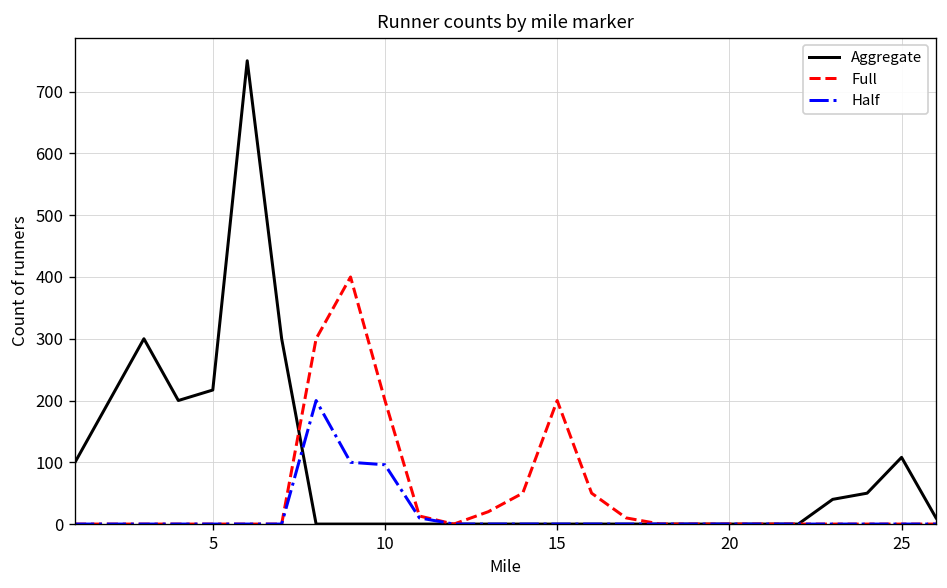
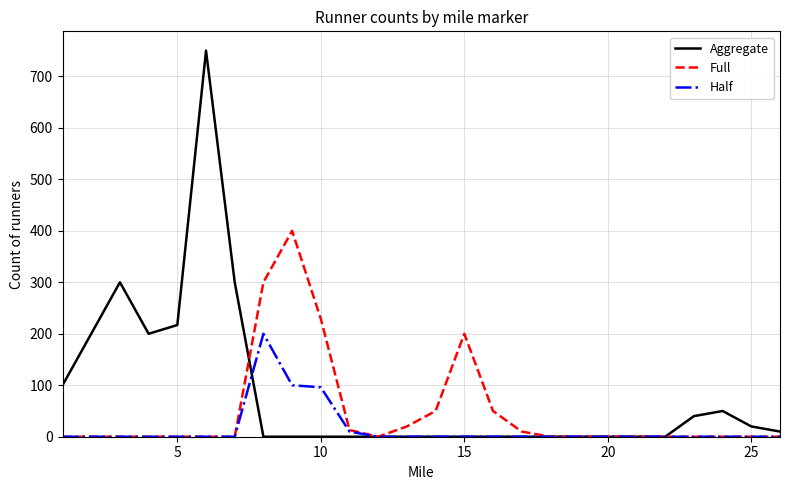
Full, 10: 200 -> 230
Aggregate, 25: 110 -> 20
